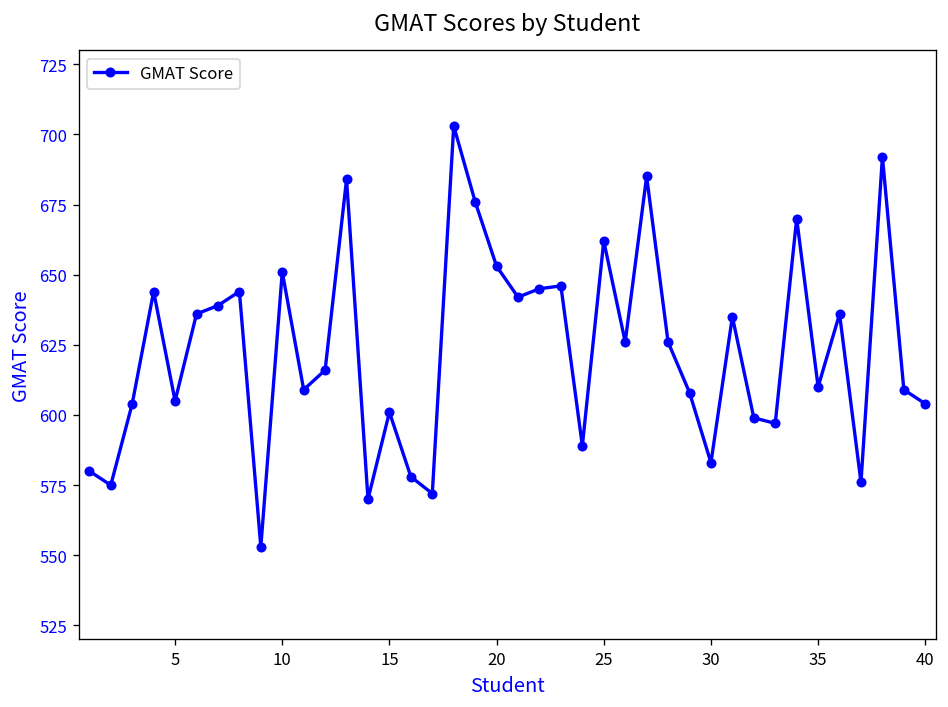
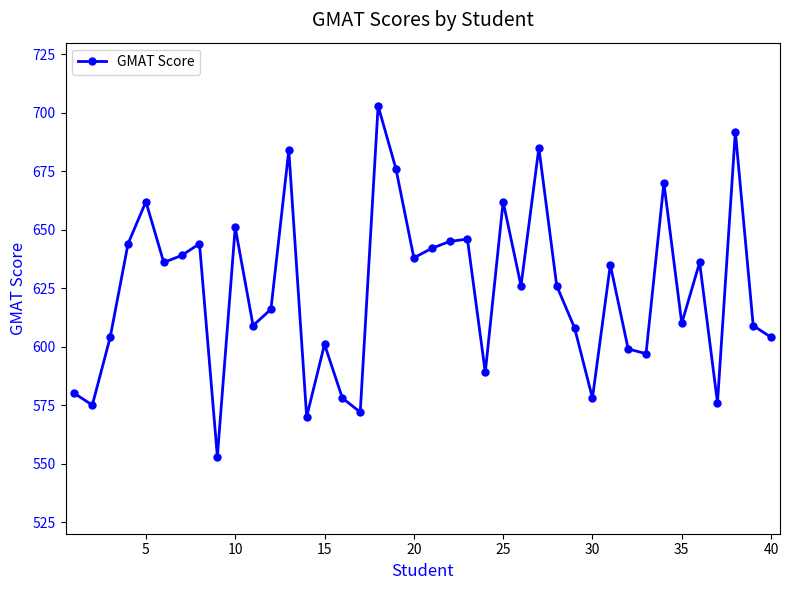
5: 605 -> 662
20: 653 -> 638
30: 583 -> 578
